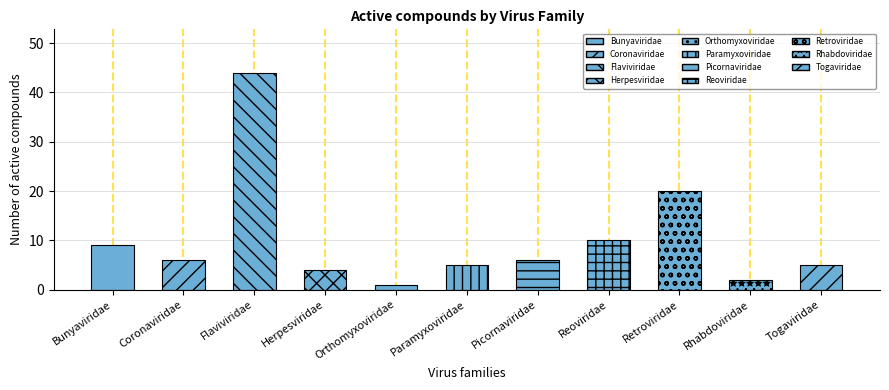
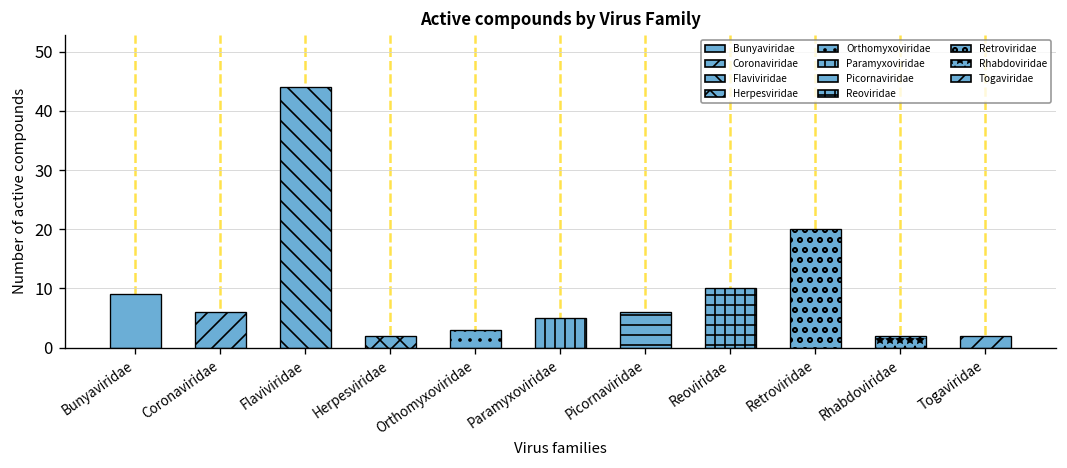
Herpesviridae: 4 -> 2
Orthomyxoviridae: 1 -> 3
Togaviridae: 5 -> 2
